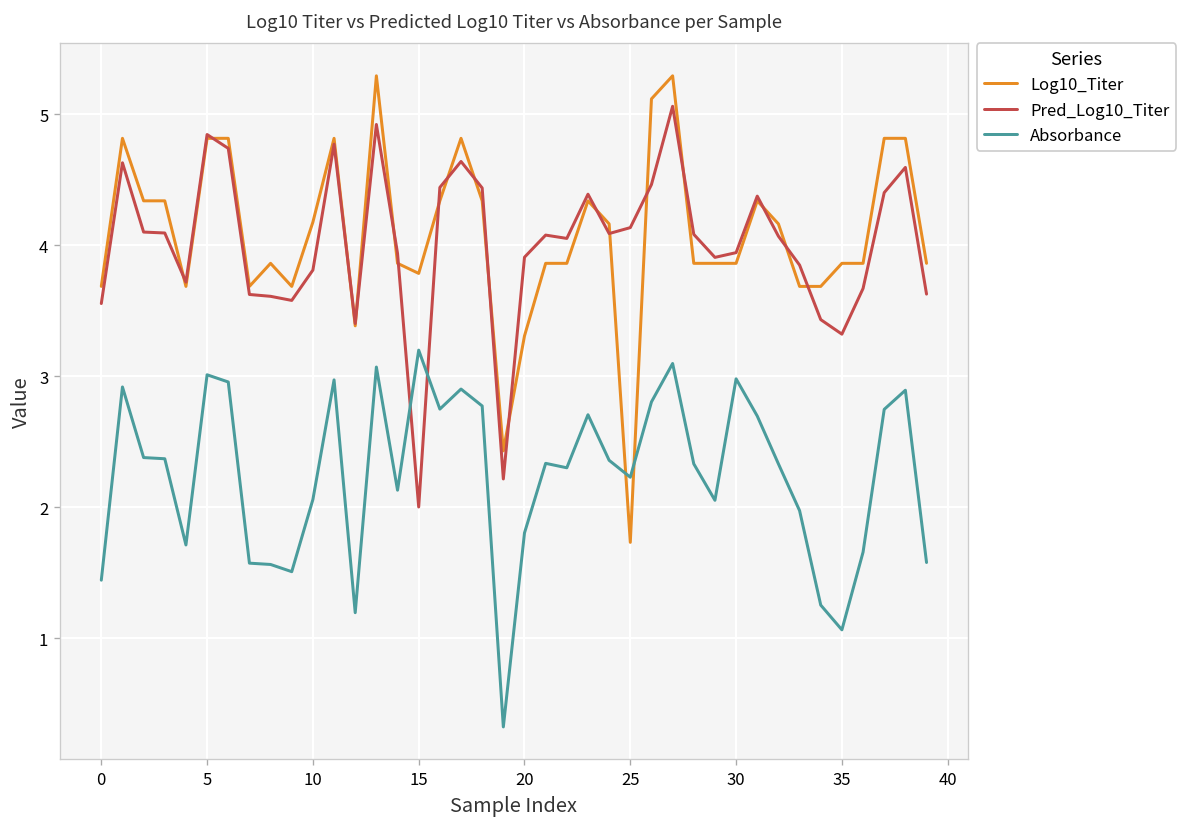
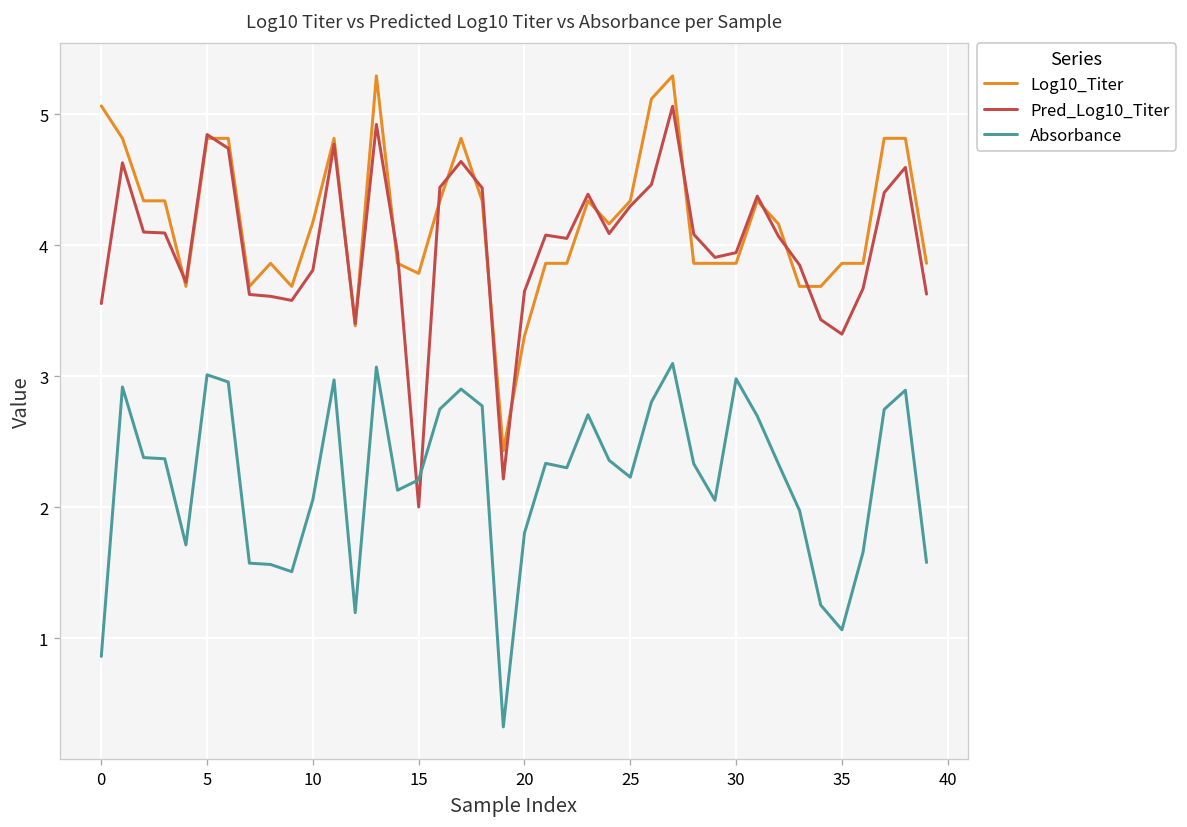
Log10_Titer, 0: 3.69 -> 5.06
Absorbance, 0: 1.44 -> 0.86
Absorbance, 15: 3.20 -> 2.21
Pred_Log10_Titer, 20: 3.91 -> 3.65
Log10_Titer, 25: 1.73 -> 4.34
Pred_Log10_Titer, 25: 4.14 -> 4.30
